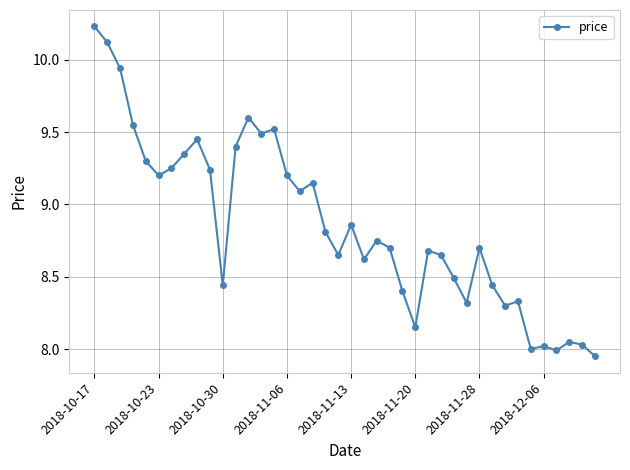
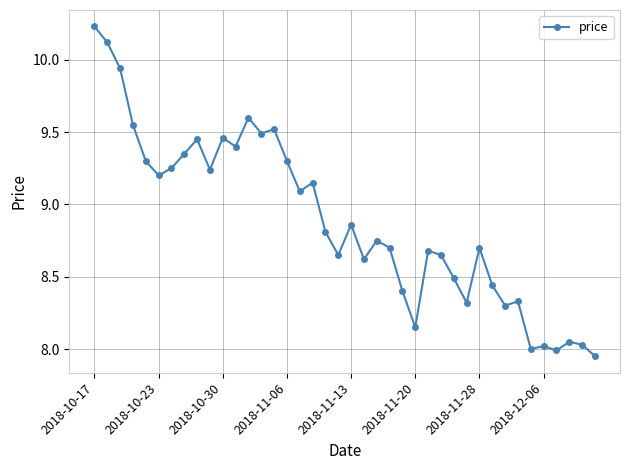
2018-10-30: 8.44 -> 9.46
2018-11-06: 9.2 -> 9.3
